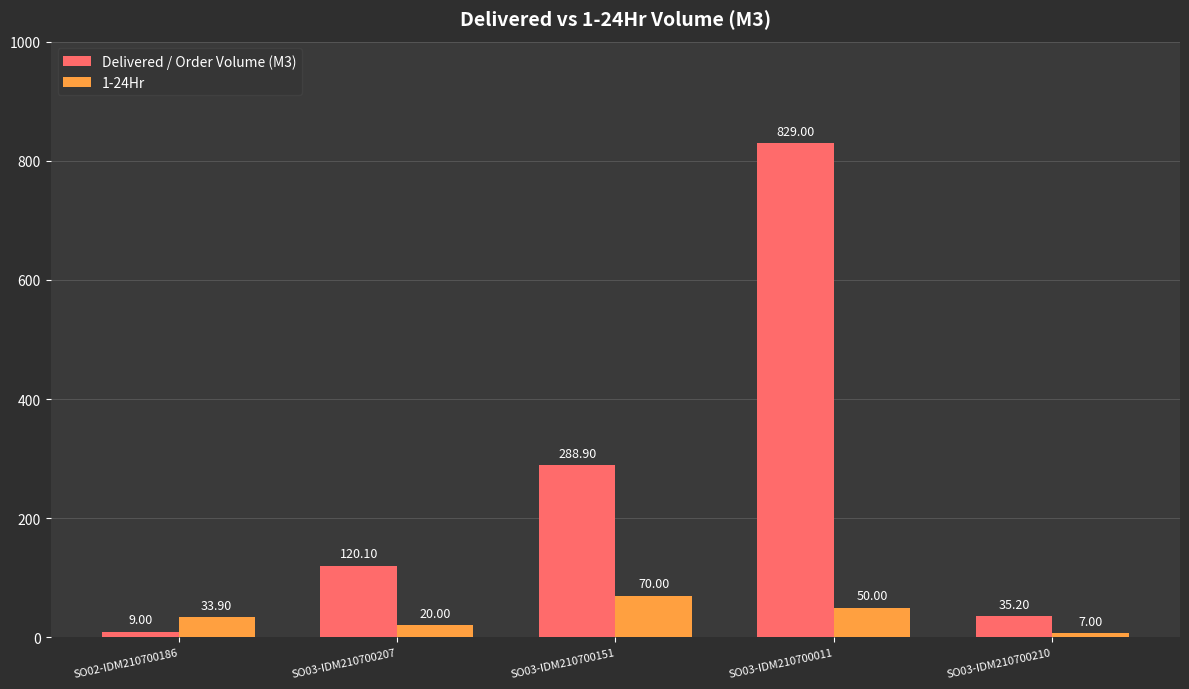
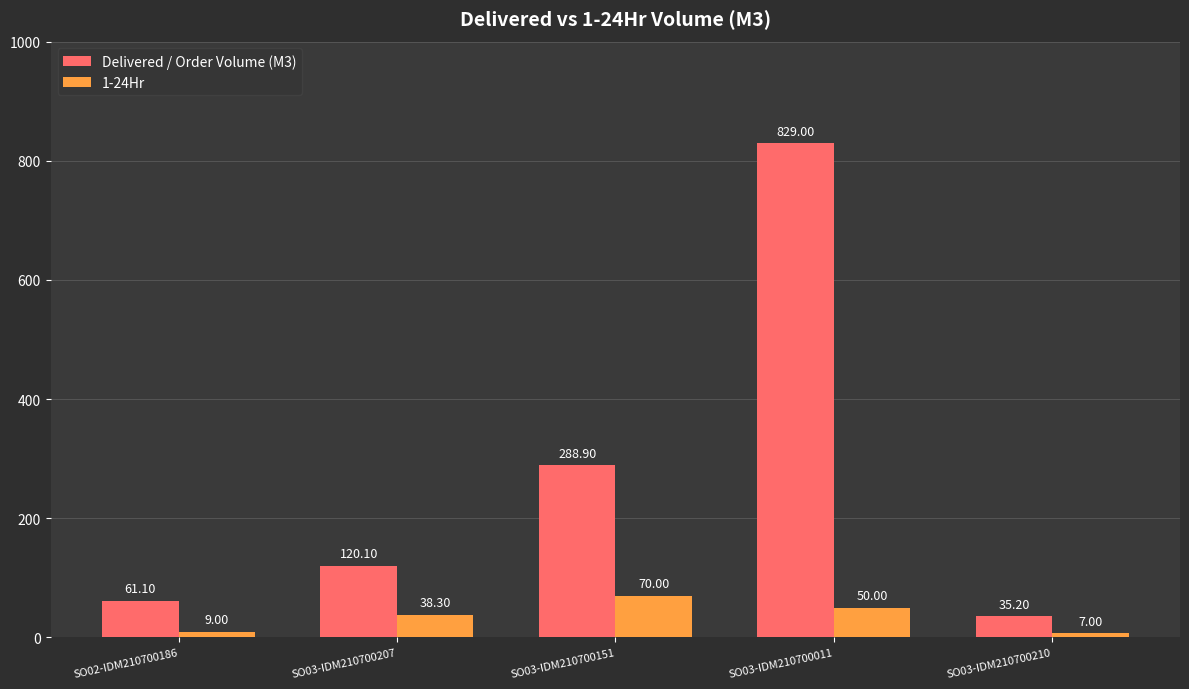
Delivered / Order Volume (M3), SO02-IDM210700186: 9.00 -> 61.10
1-24Hr, SO02-IDM210700186: 33.90 -> 9.00
1-24Hr, SO03-IDM210700207: 20.00 -> 38.30
